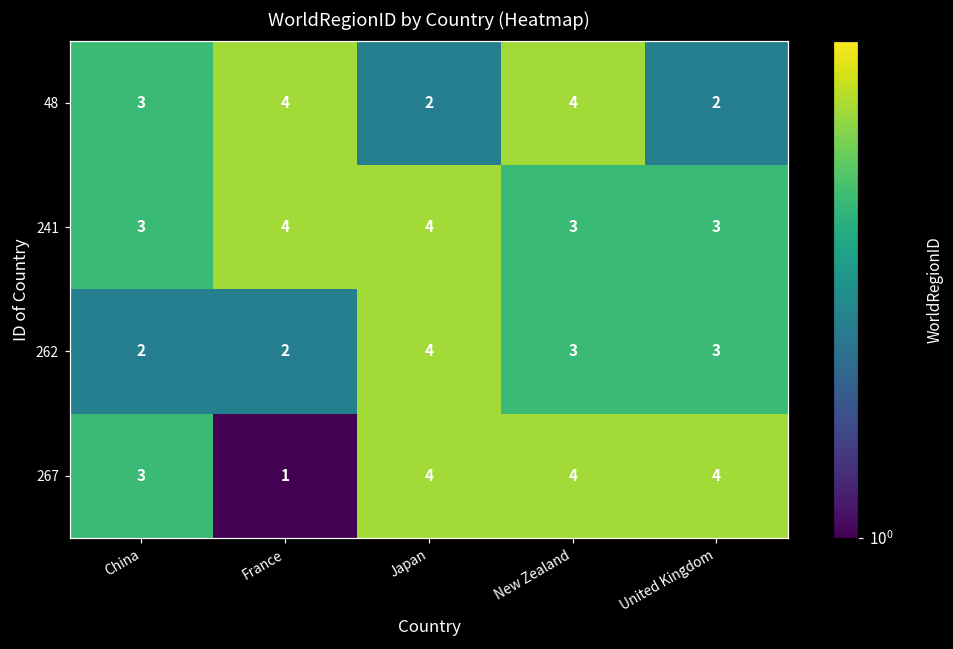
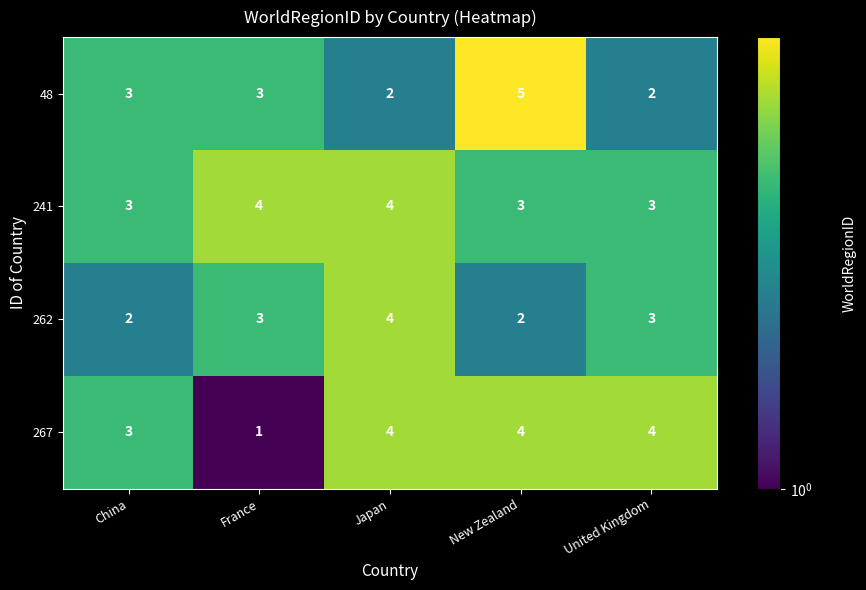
48, France: 4 -> 3
48, New Zealand: 4 -> 5
262, France: 2 -> 3
262, New Zealand: 3 -> 2
